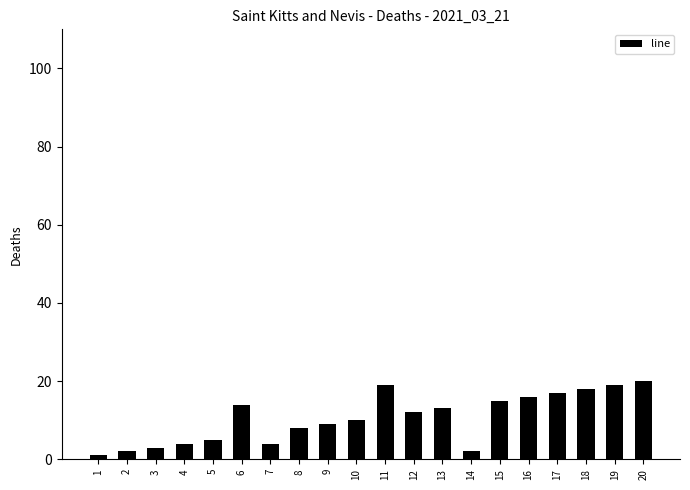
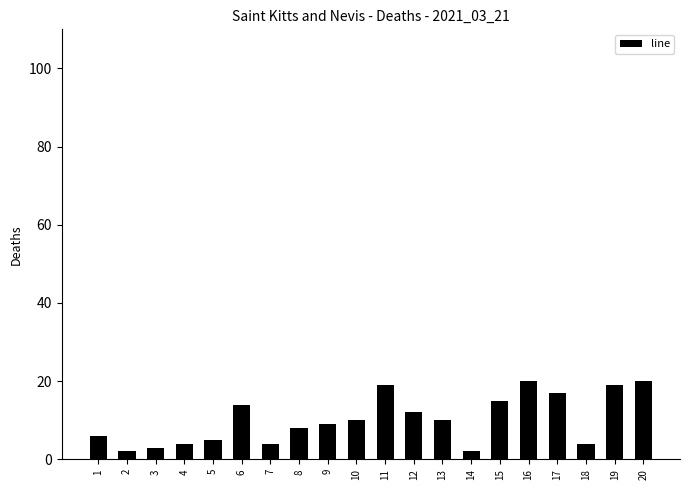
1: 1 -> 6
13: 13 -> 10
16: 16 -> 20
18: 18 -> 4
